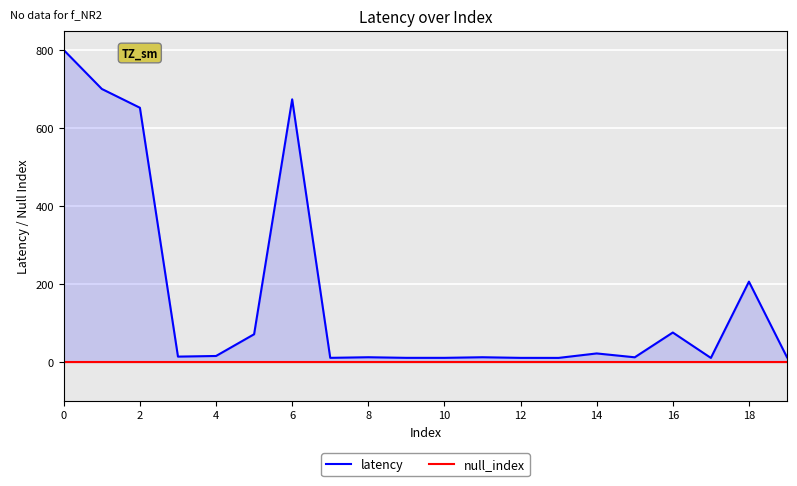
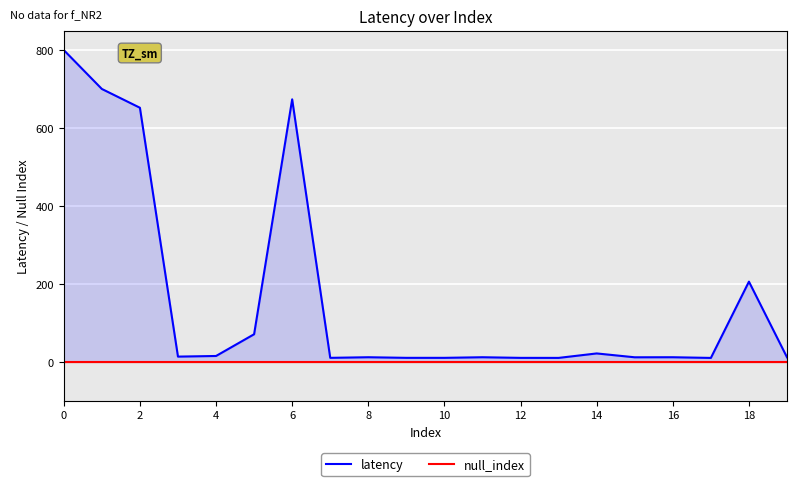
latency, 16: 80 -> 10
